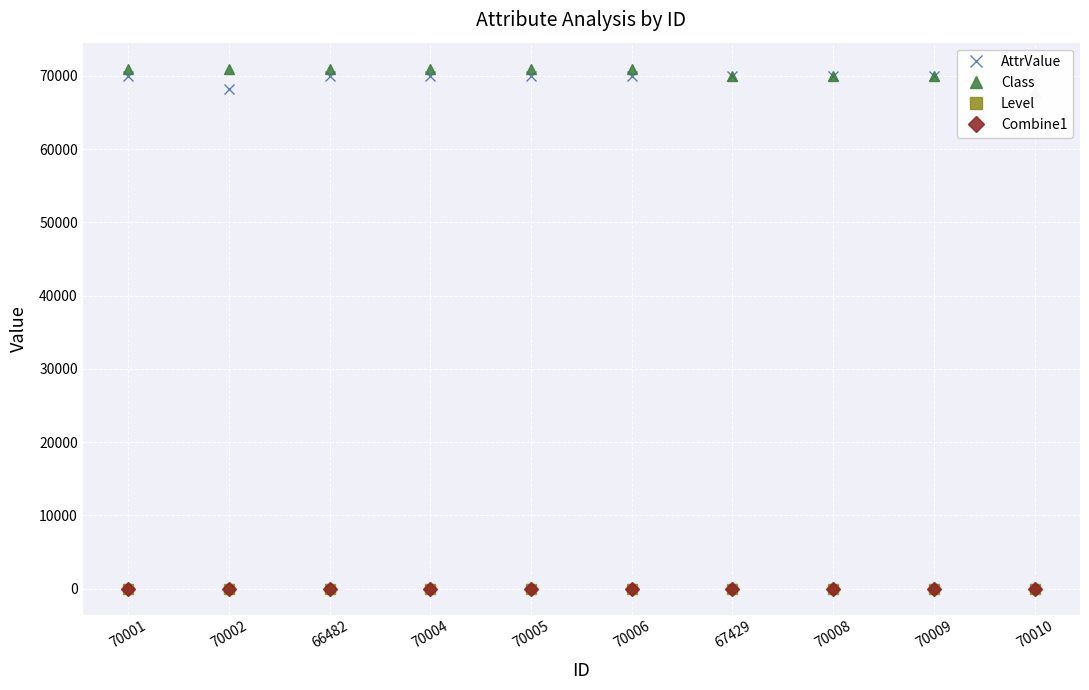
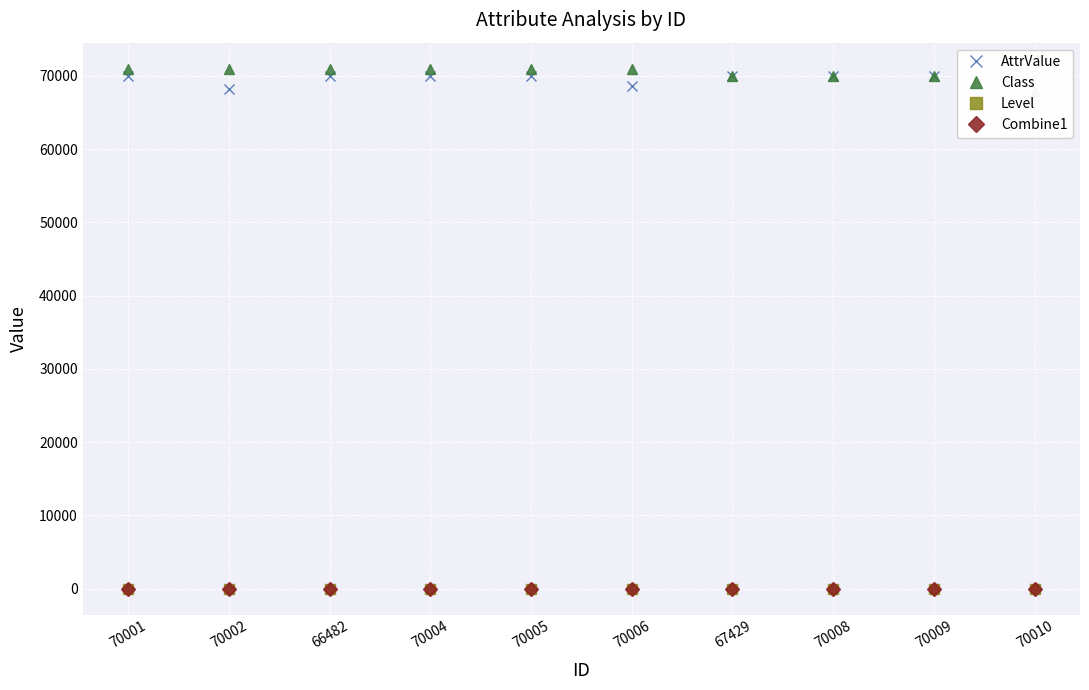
AttrValue, 70006: 70000 -> 69000
